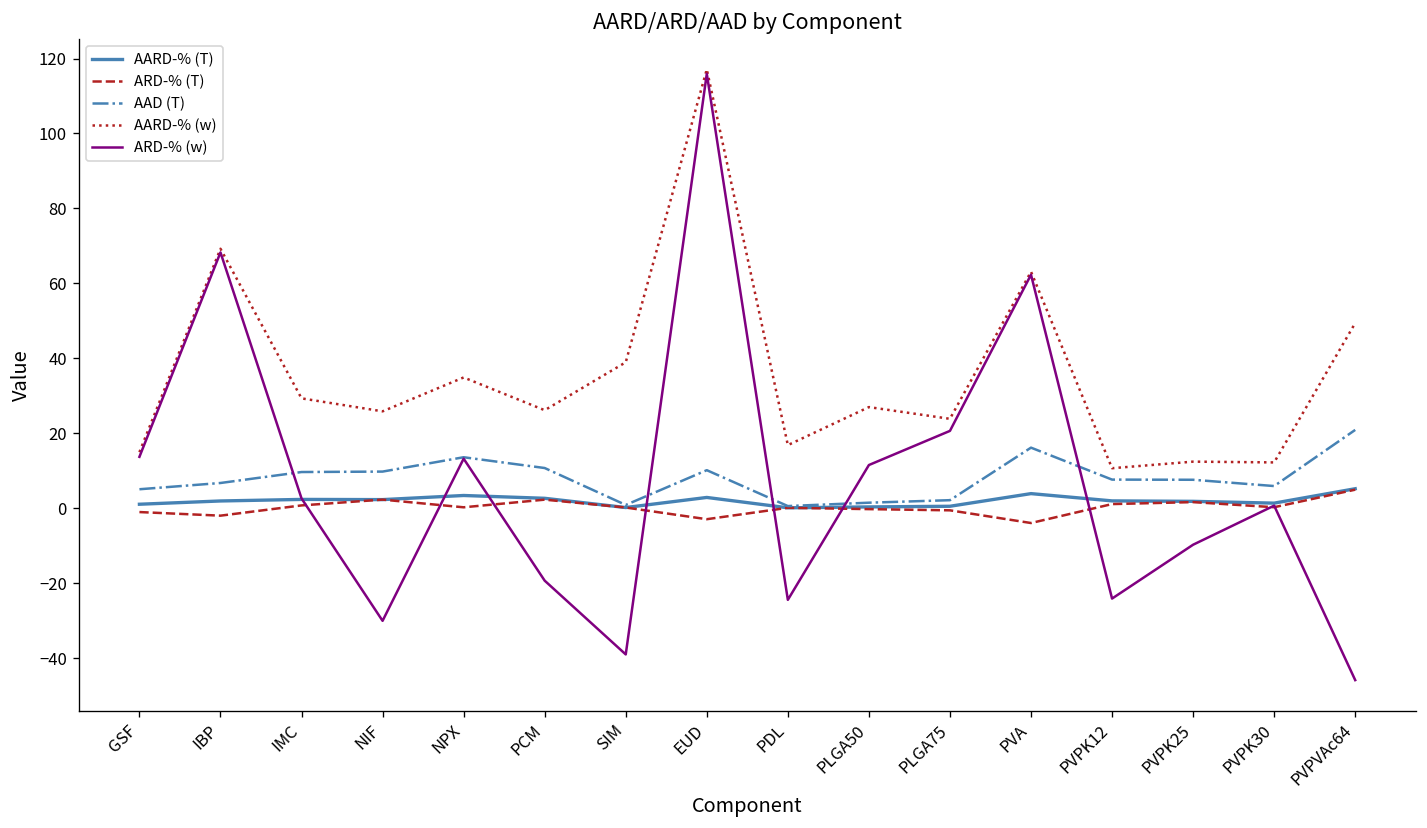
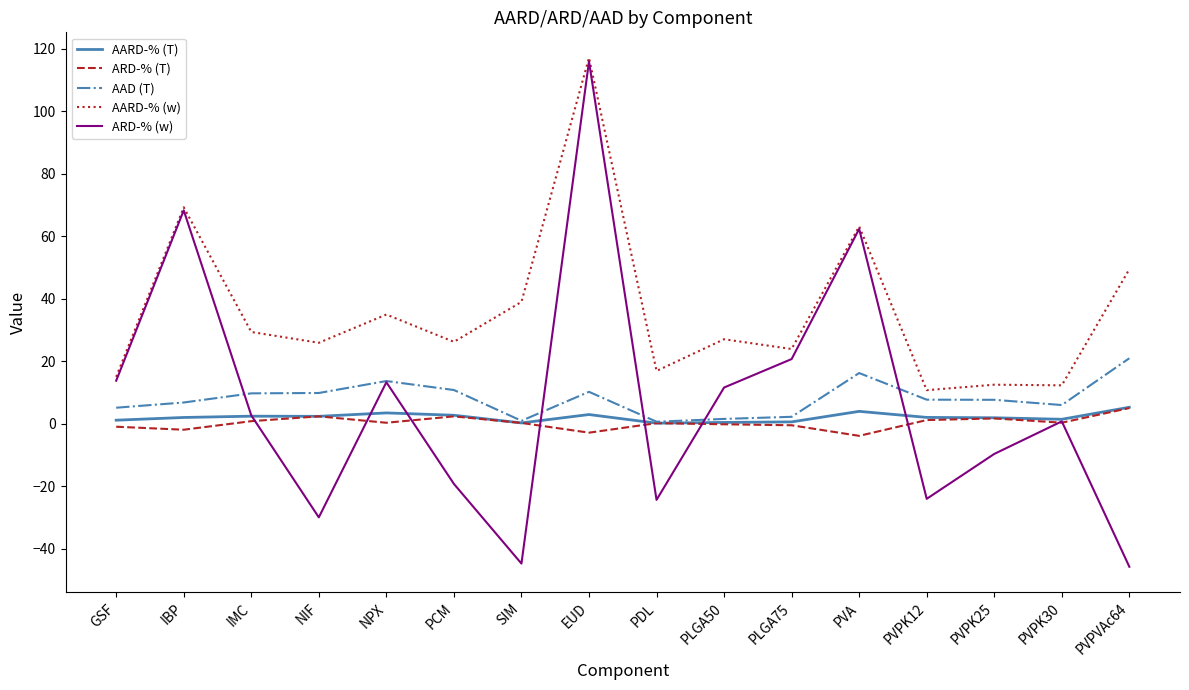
ARD-% (w), SIM: -39 -> -45
